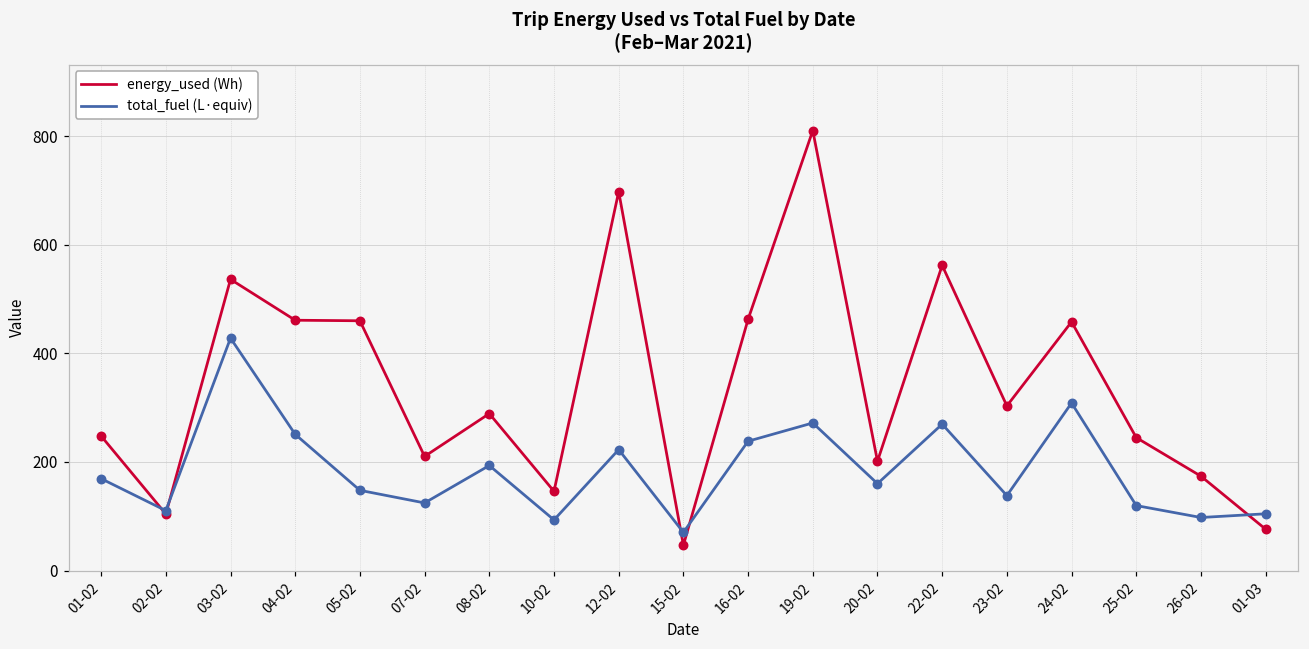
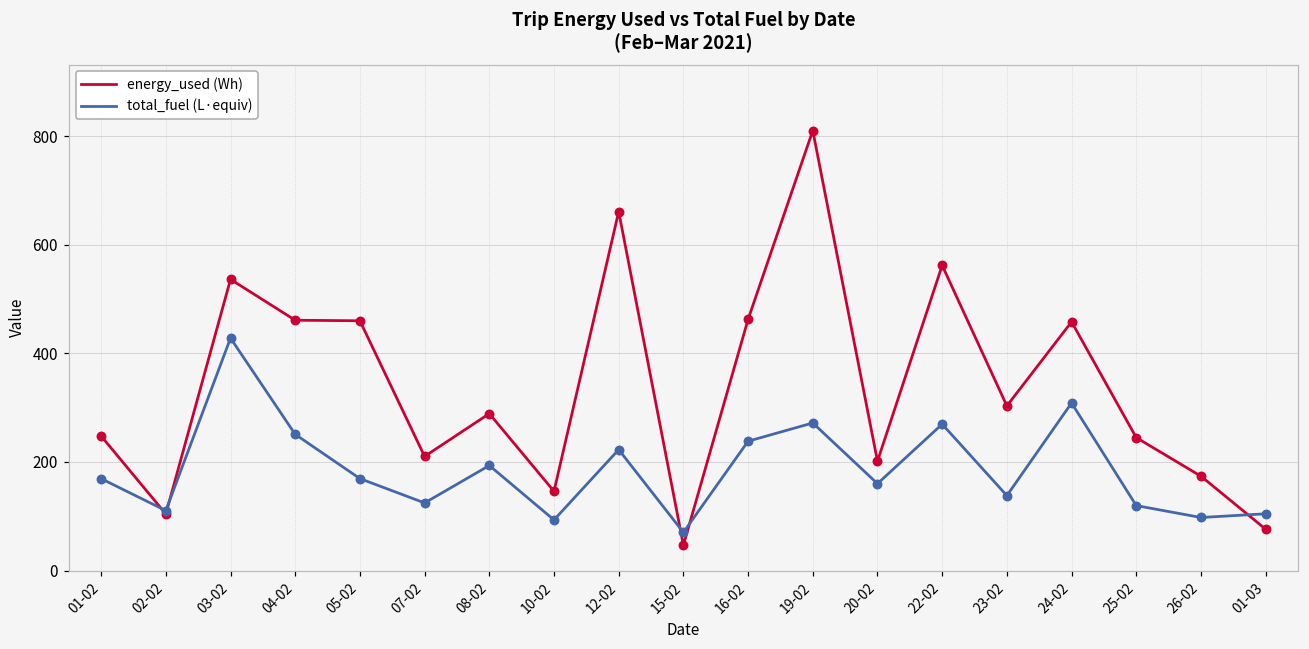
total_fuel (L·equiv), 05-02: 150 -> 170
energy_used (Wh), 12-02: 700 -> 660
